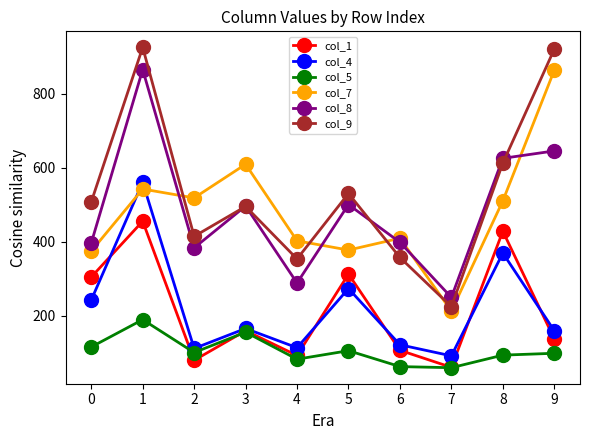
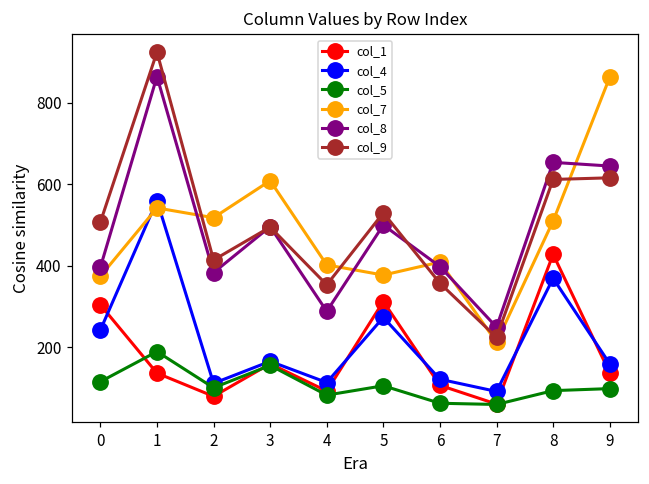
col_1, 1: 460 -> 140
col_8, 8: 630 -> 650
col_9, 9: 920 -> 620
